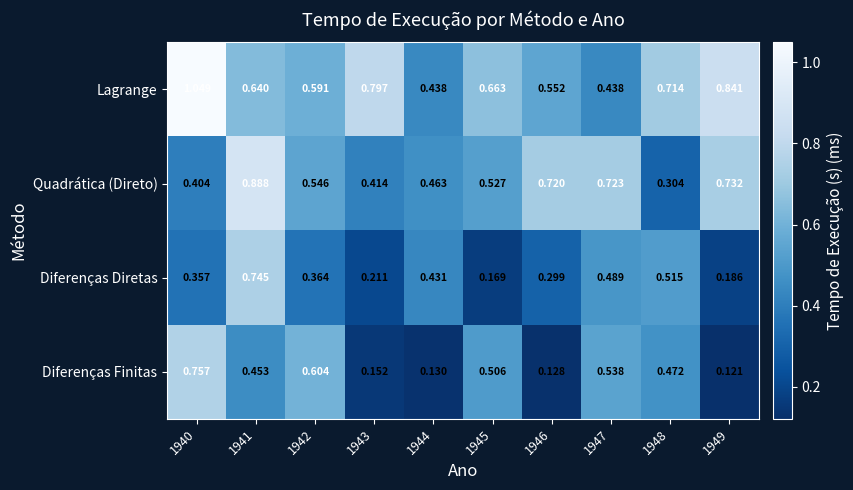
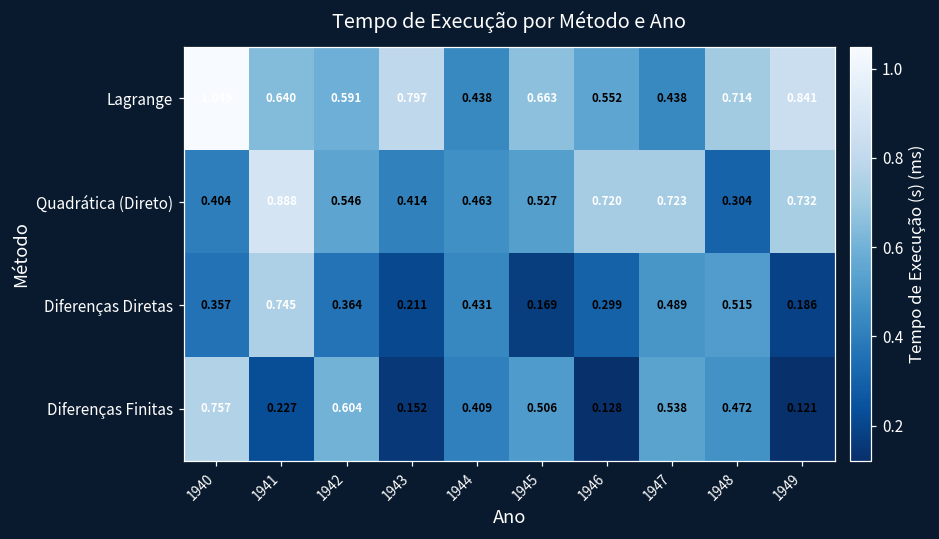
Diferenças Finitas, 1941: 0.453 -> 0.227
Diferenças Finitas, 1944: 0.130 -> 0.409
